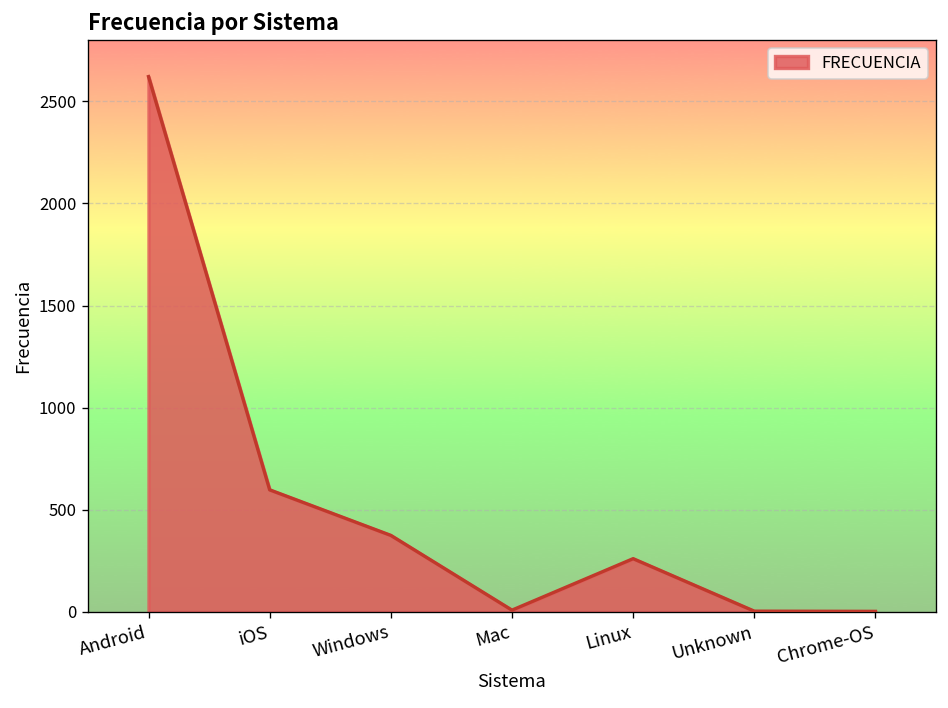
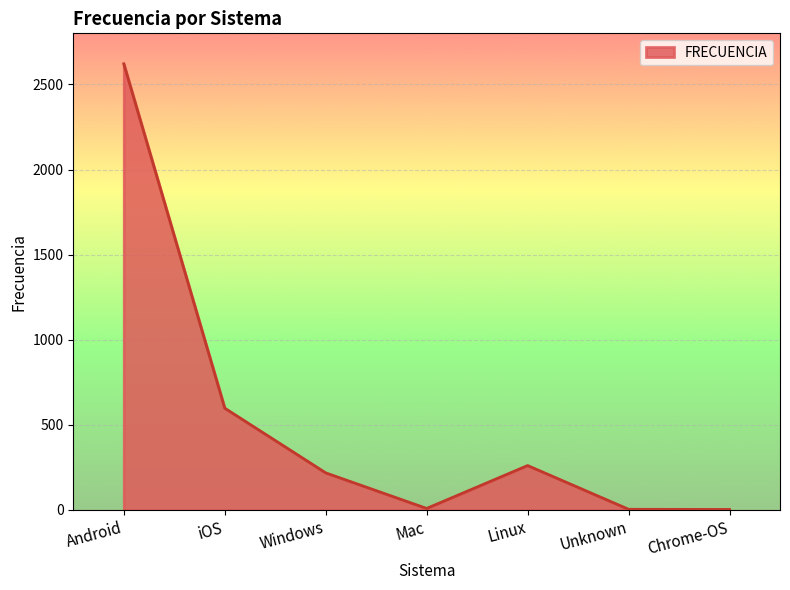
Windows: 380 -> 220
